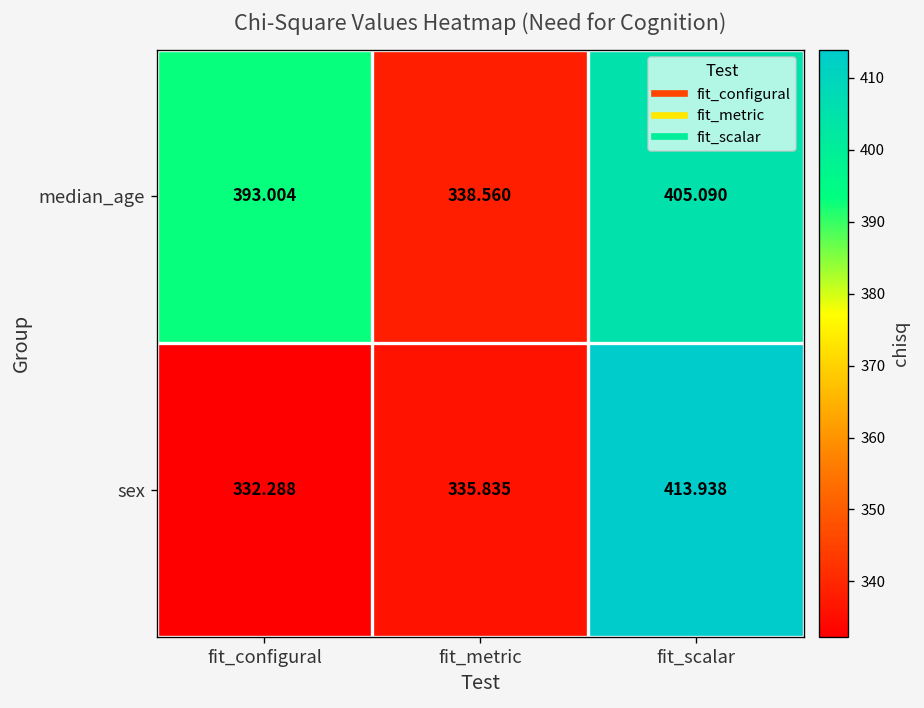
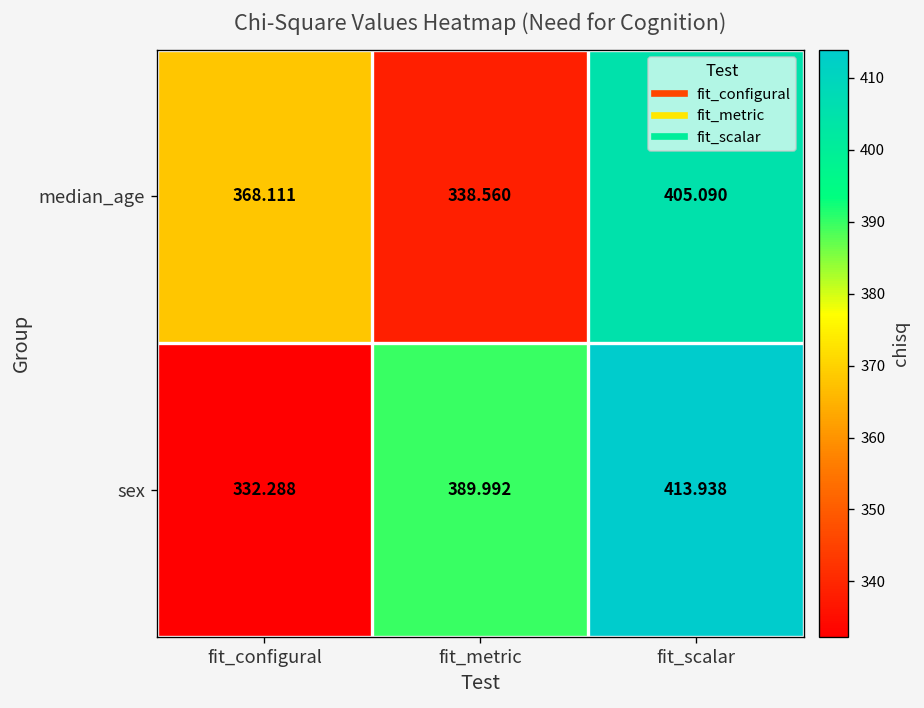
median_age, fit_configural: 393.004 -> 368.111
sex, fit_metric: 335.835 -> 389.992
